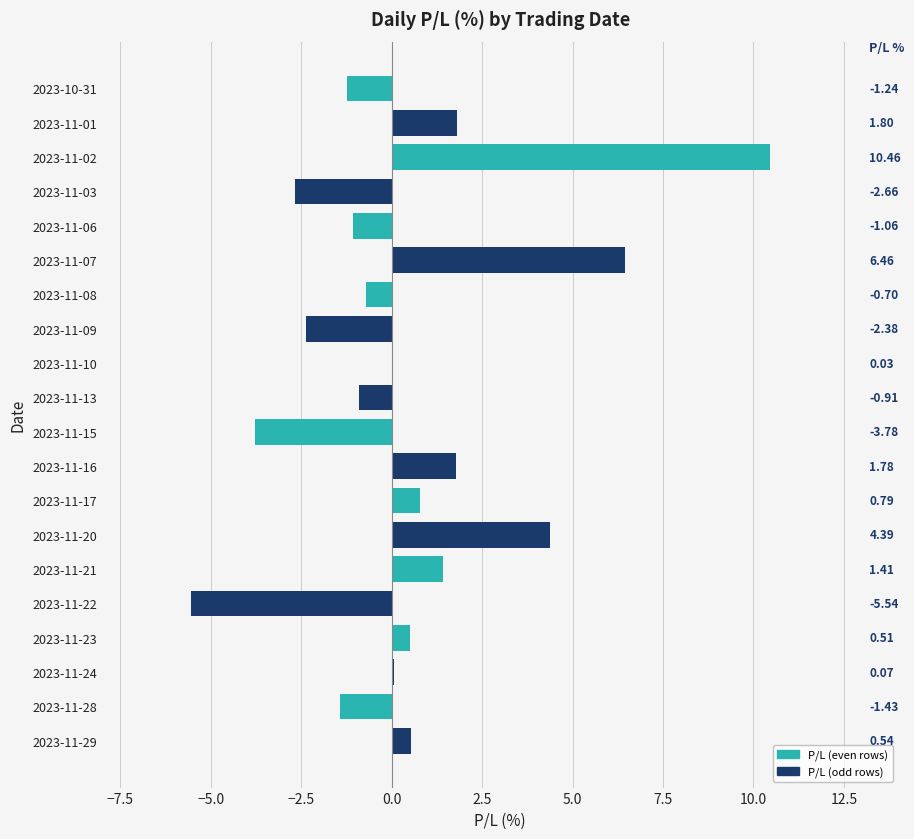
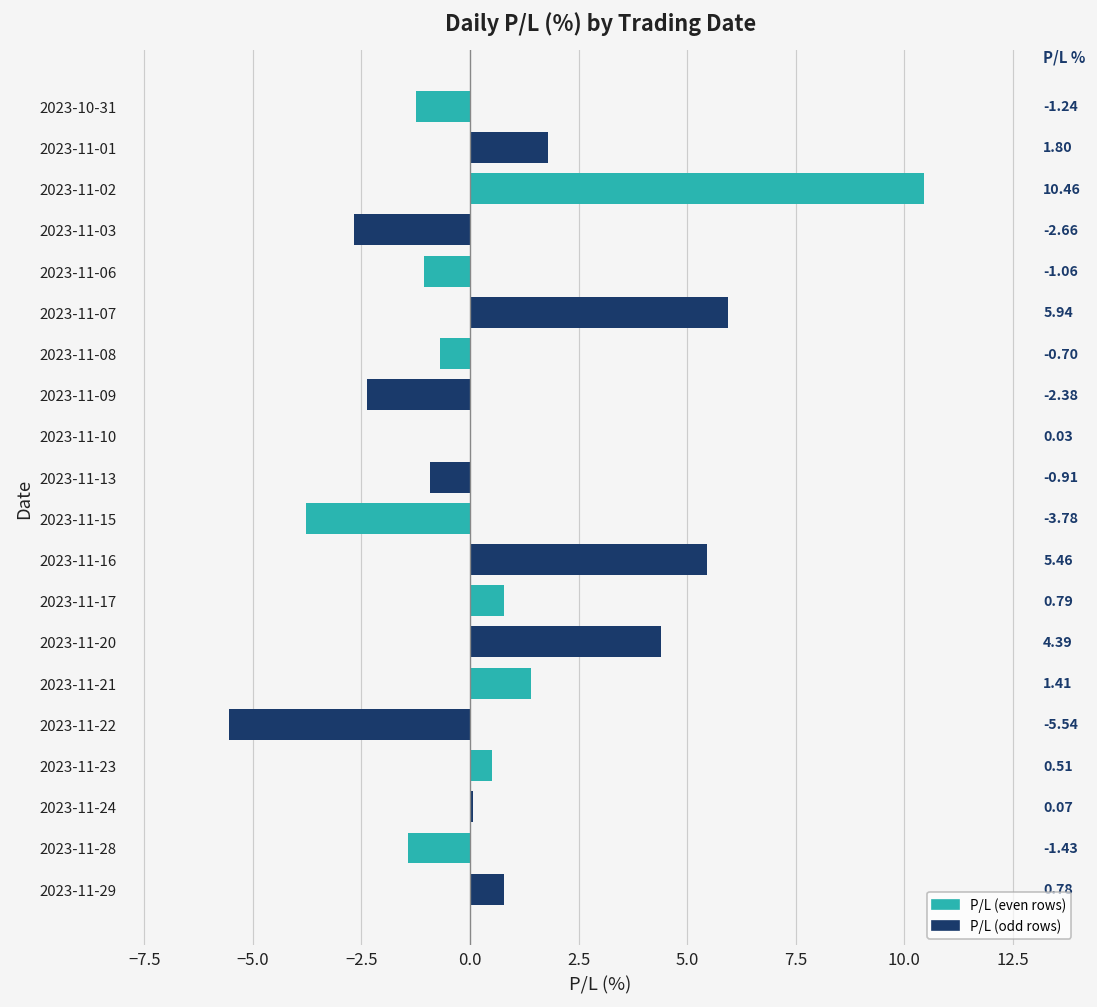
2023-11-07: 6.46 -> 5.94
2023-11-16: 1.78 -> 5.46
2023-11-29: 0.5 -> 0.8
